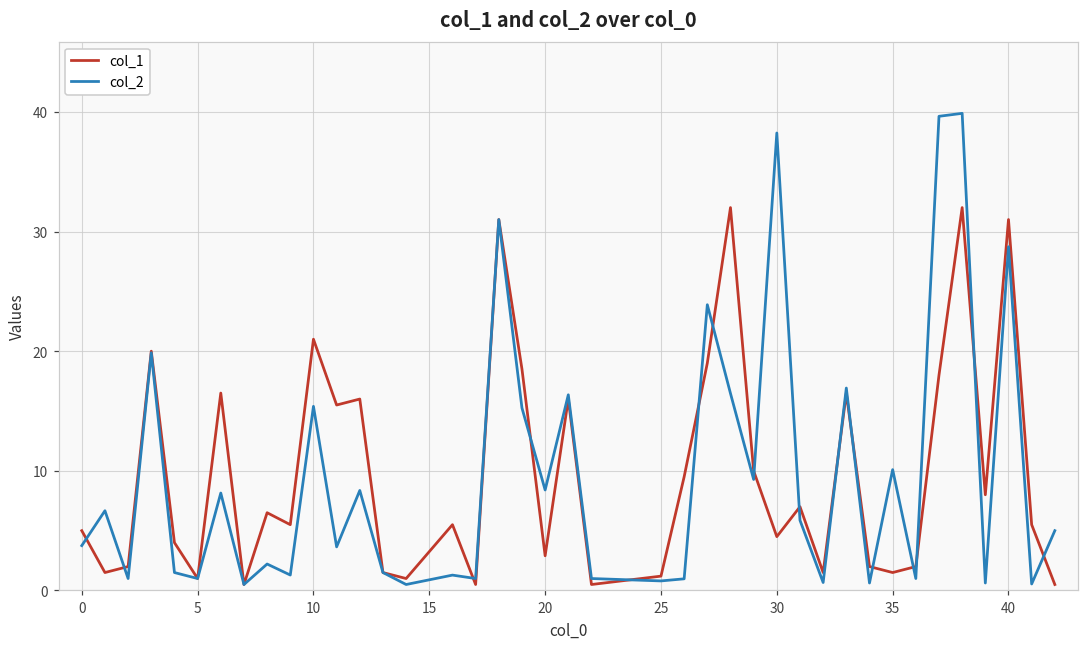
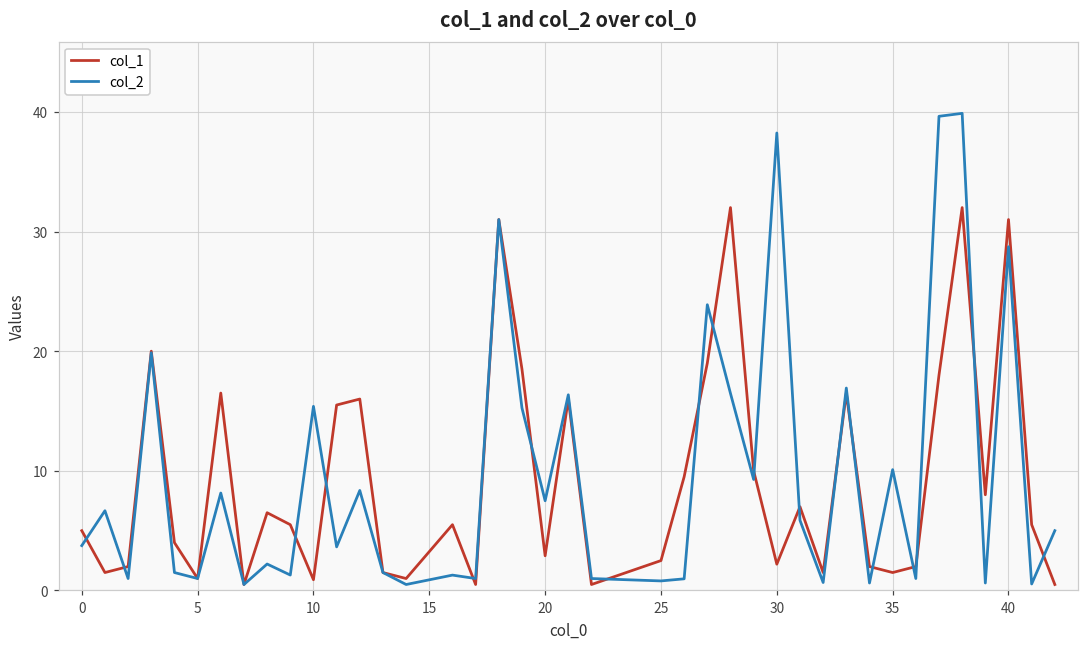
col_1, 10: 21.0 -> 0.9
col_2, 20: 8.4 -> 7.5
col_1, 25: 1.2 -> 2.5
col_1, 30: 4.5 -> 2.2
